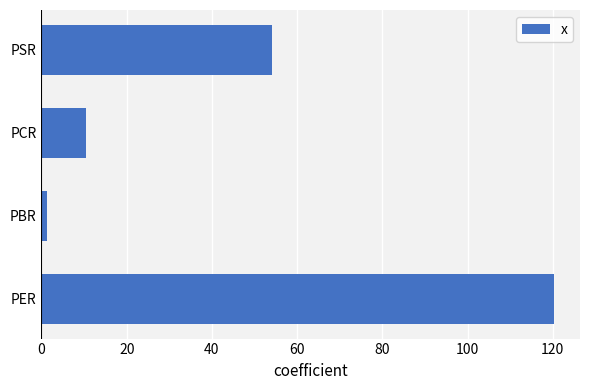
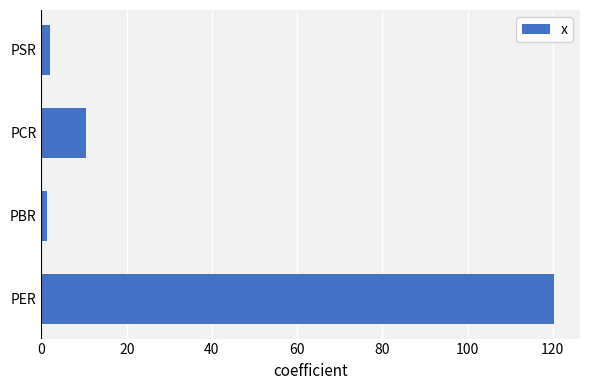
PSR: 54 -> 2
